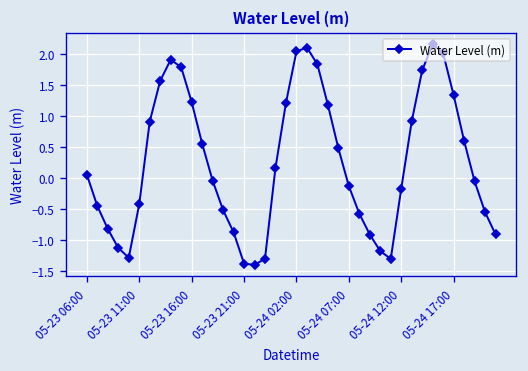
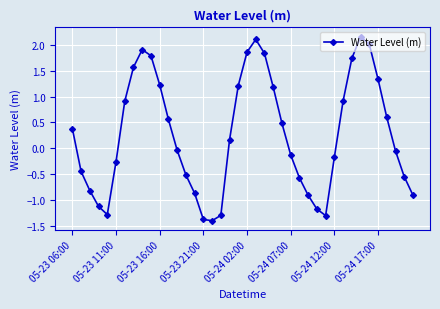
05-23 06:00: 0.1 -> 0.4
05-23 11:00: -0.4 -> -0.3
05-24 02:00: 2.0 -> 1.9
